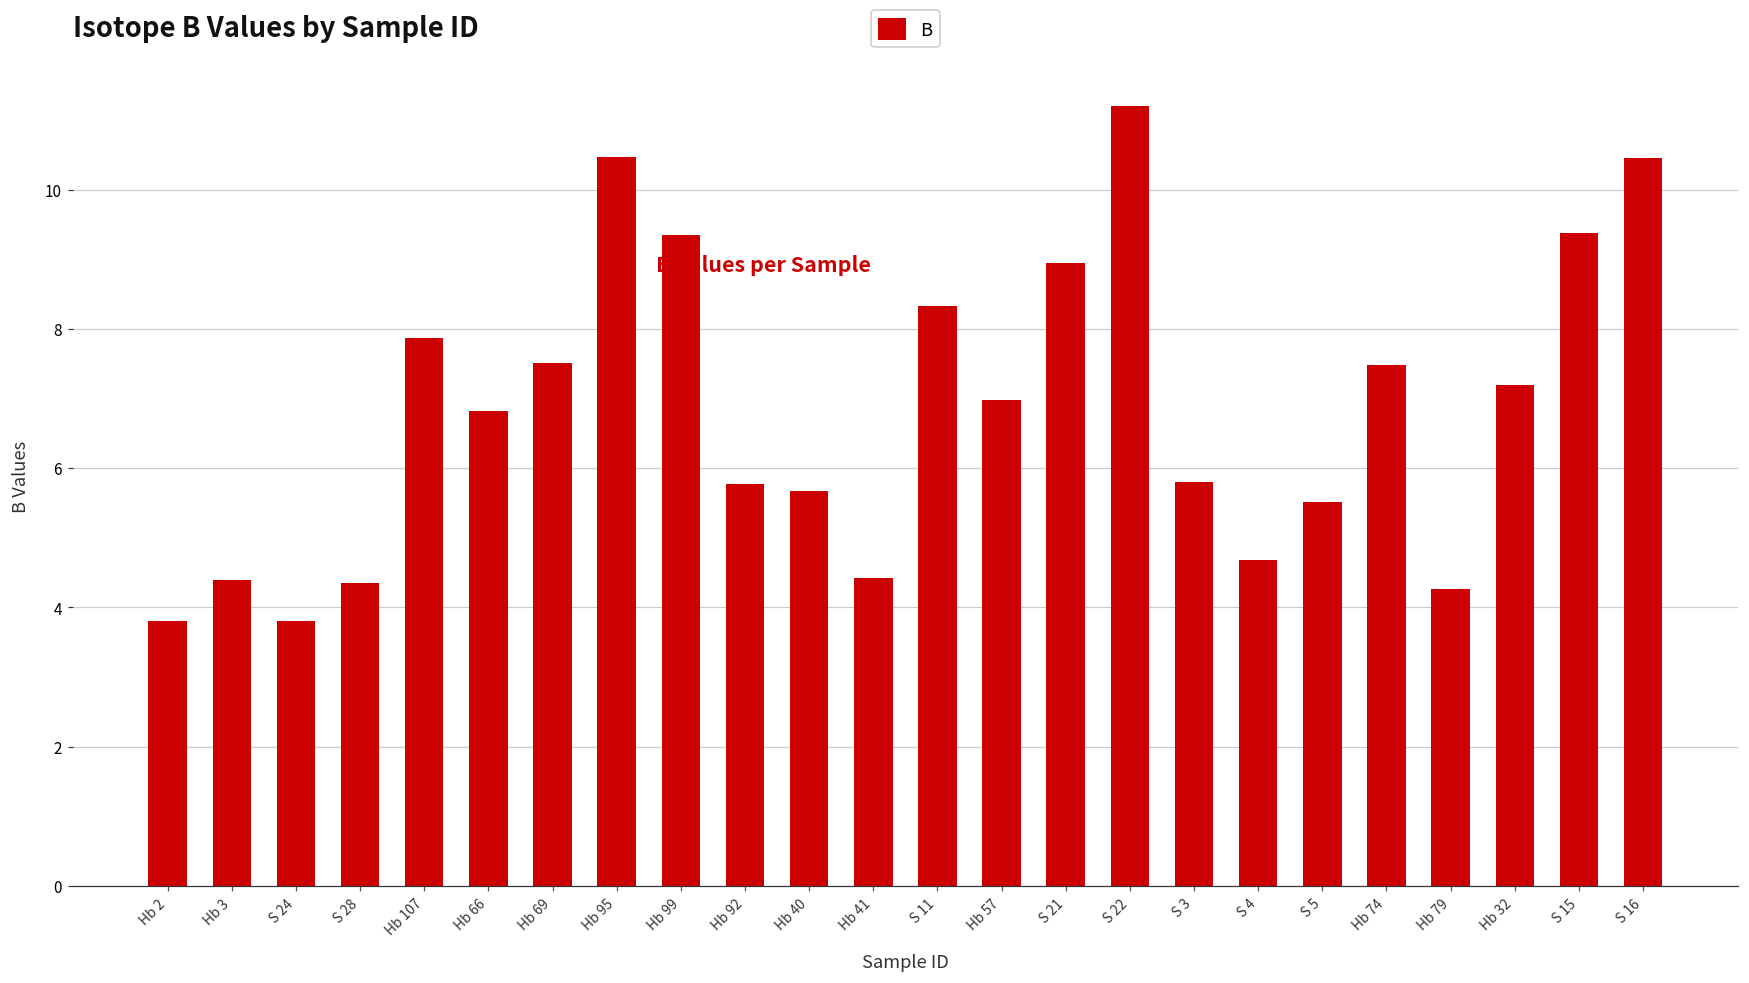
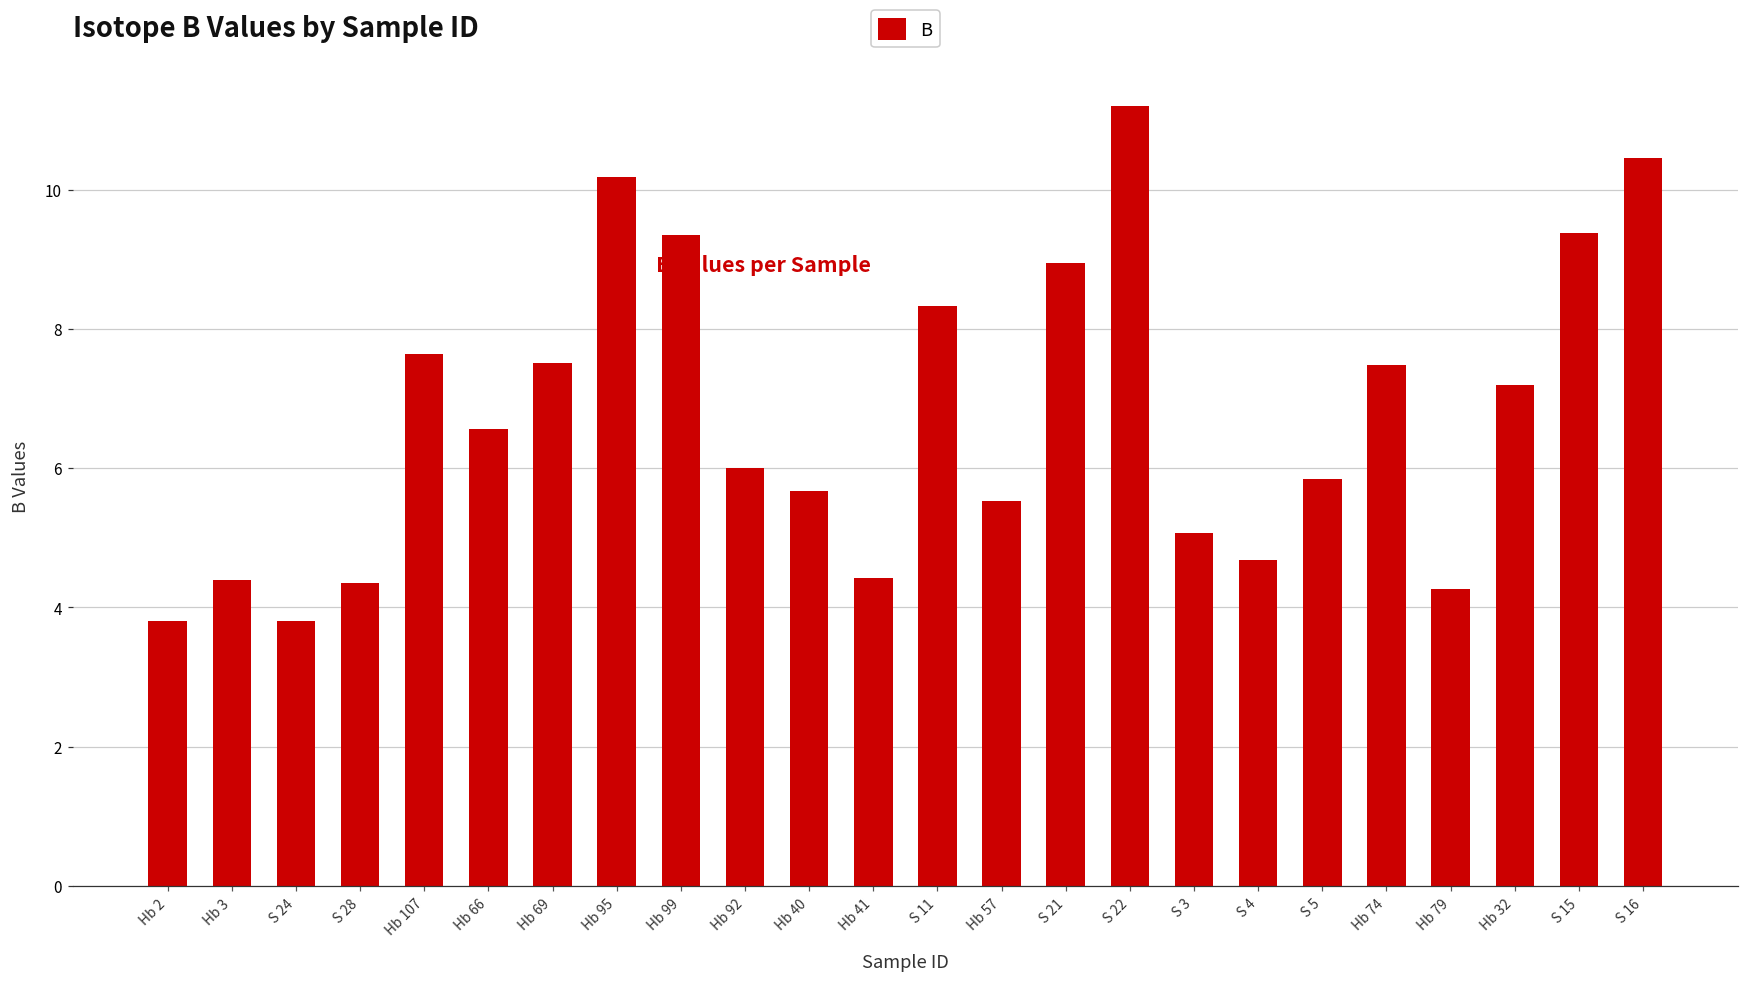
Hb 107: 7.9 -> 7.6
Hb 66: 6.8 -> 6.6
Hb 95: 10.5 -> 10.2
Hb 92: 5.8 -> 6.0
Hb 57: 7.0 -> 5.5
S 3: 5.8 -> 5.1
S 5: 5.5 -> 5.9
